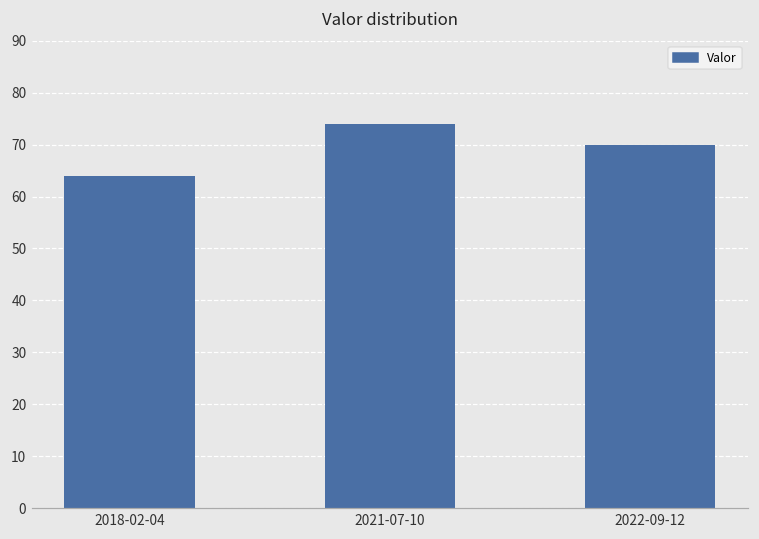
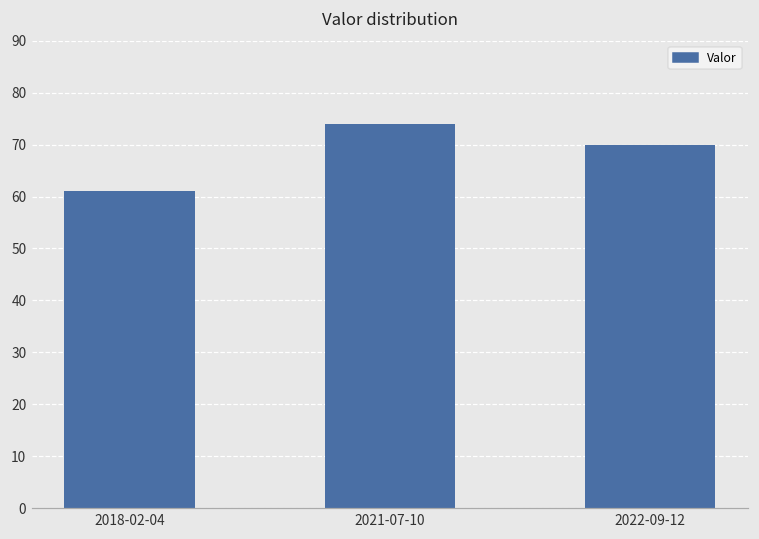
2018-02-04: 64 -> 61
